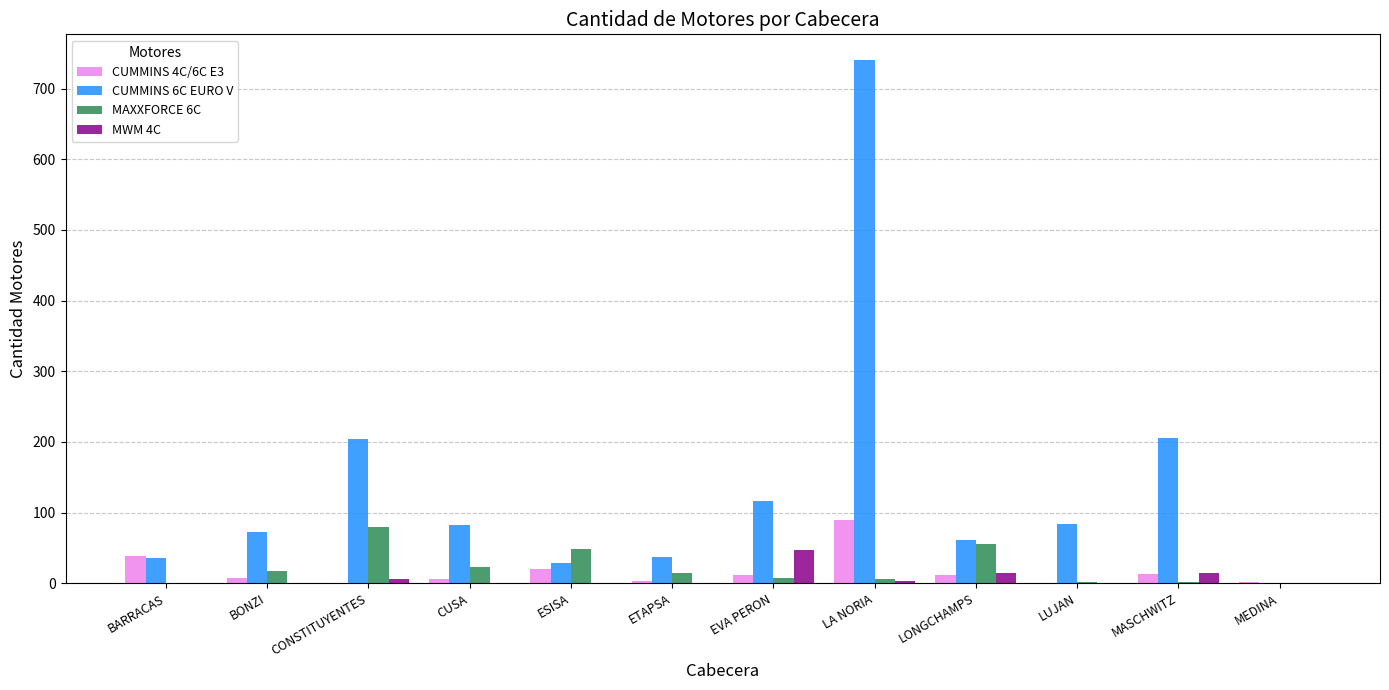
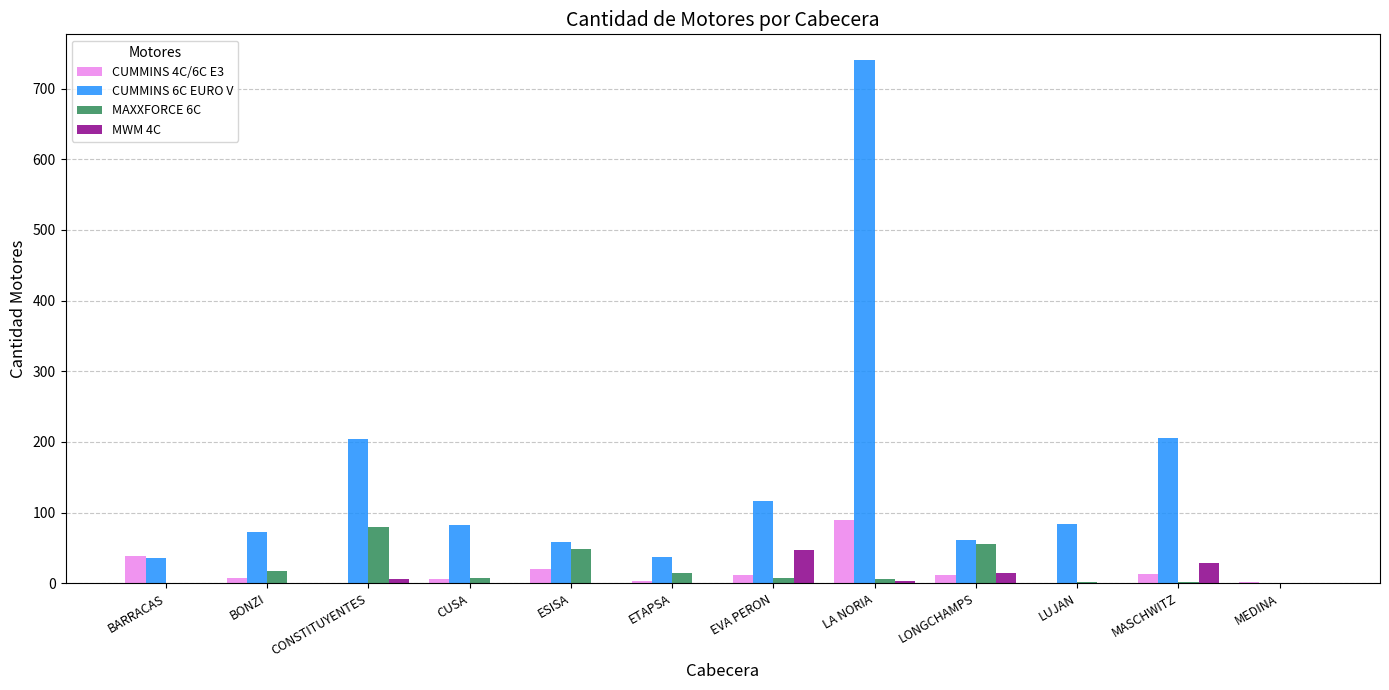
MAXXFORCE 6C, CUSA: 20 -> 10
CUMMINS 6C EURO V, ESISA: 30 -> 60
MWM 4C, MASCHWITZ: 10 -> 30
